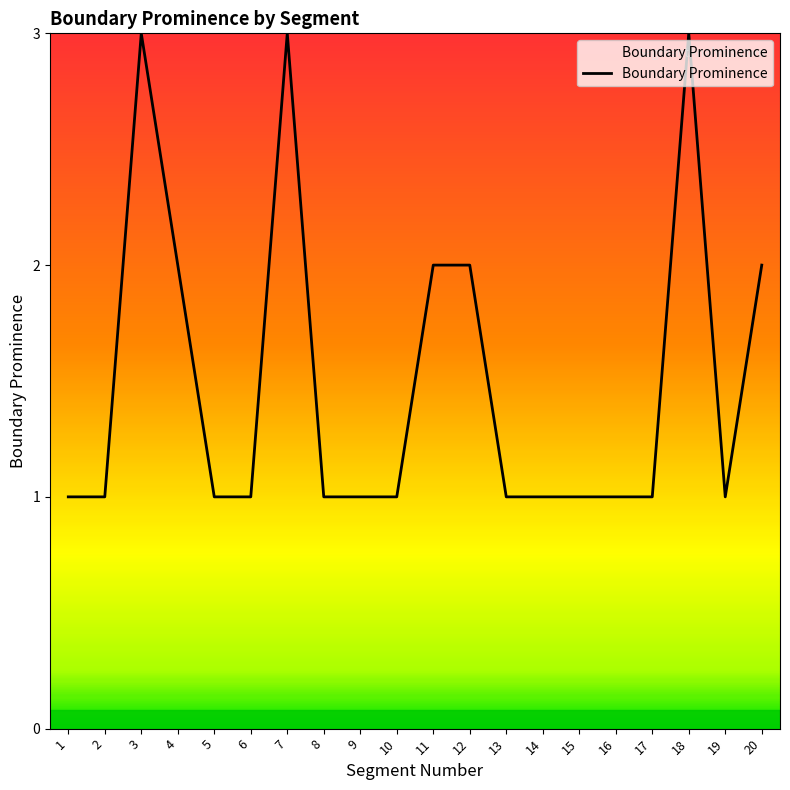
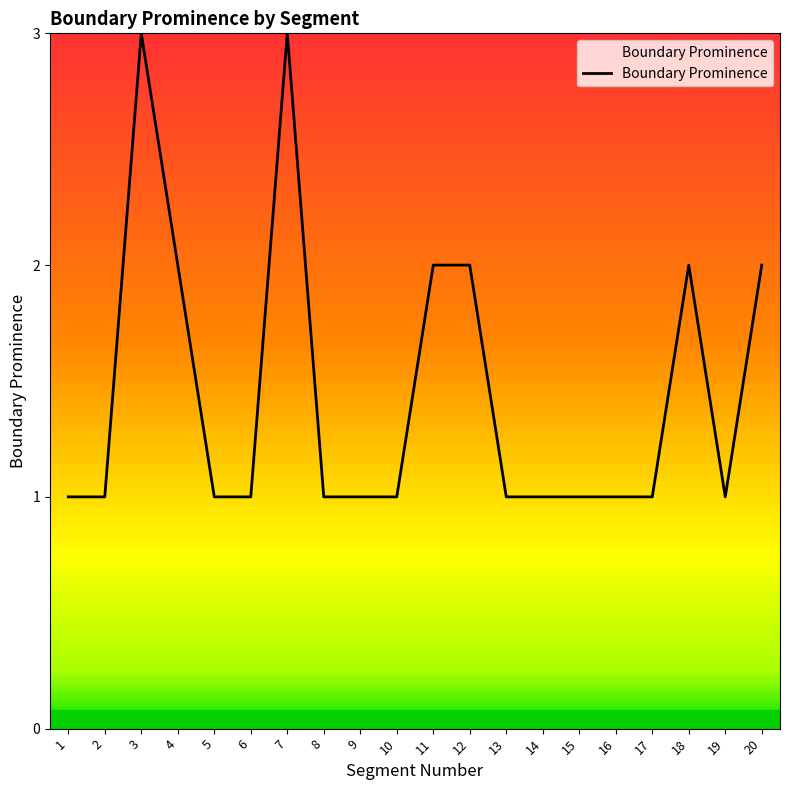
18: 3 -> 2
